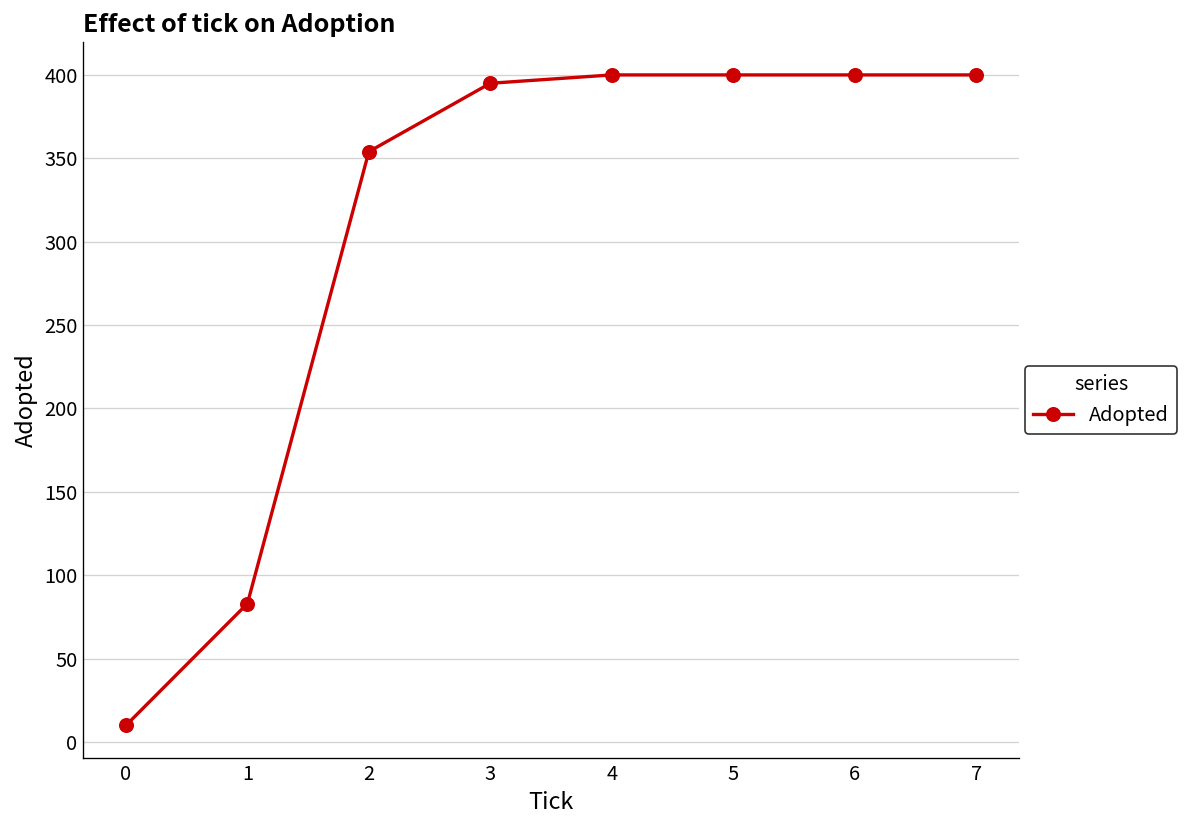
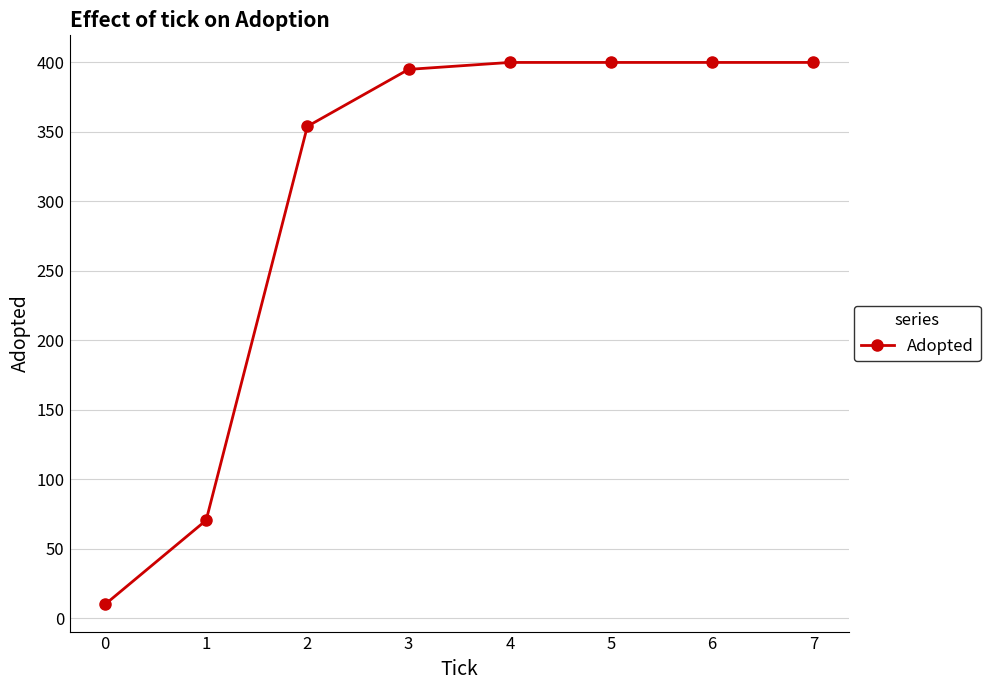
1: 83 -> 71
